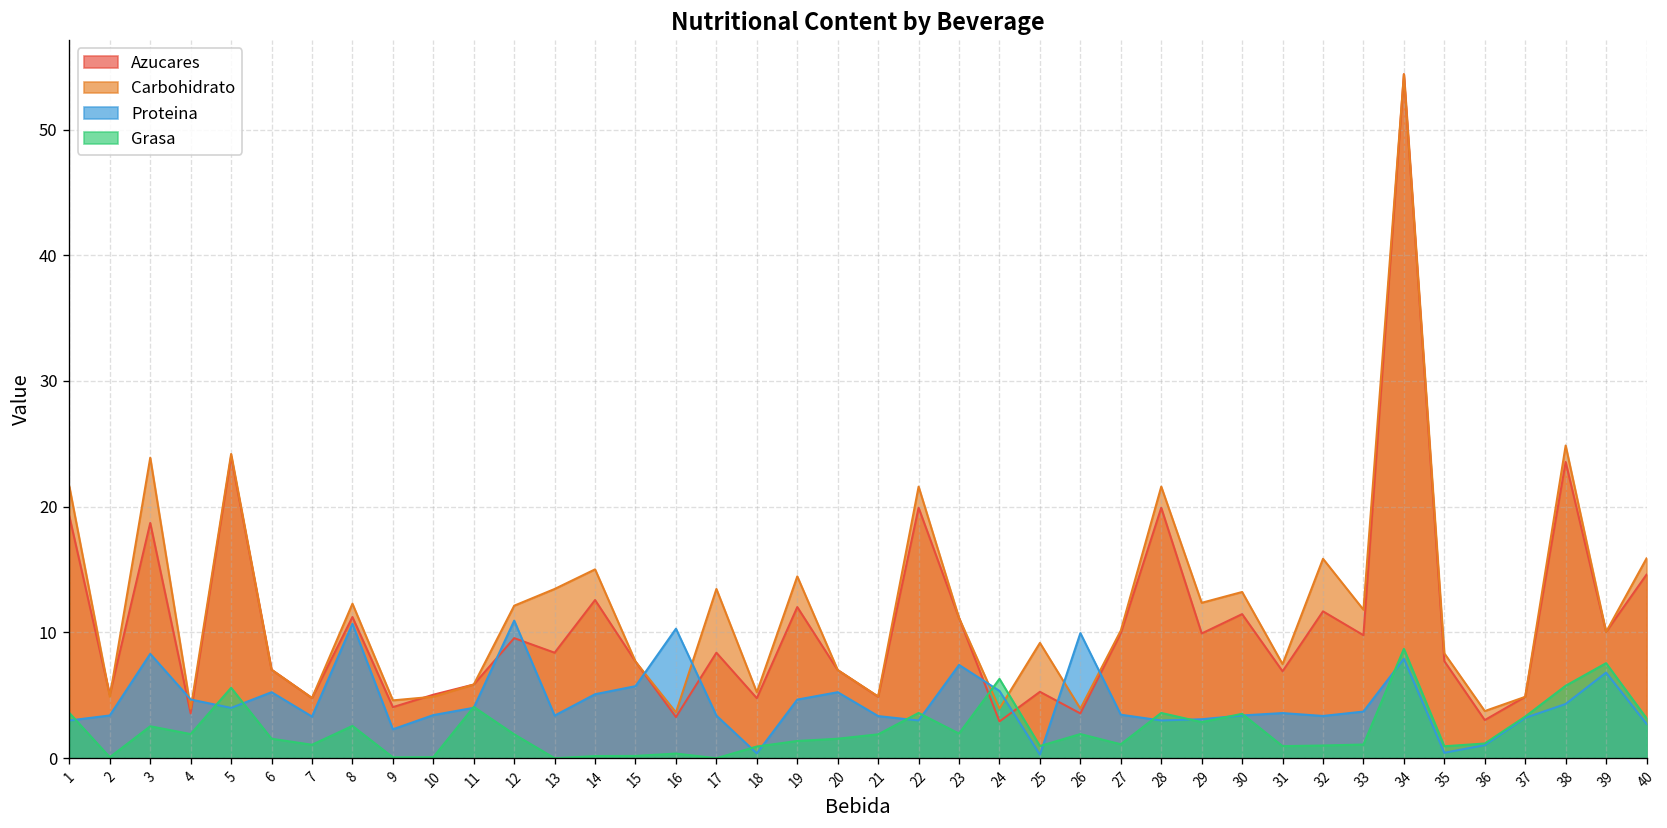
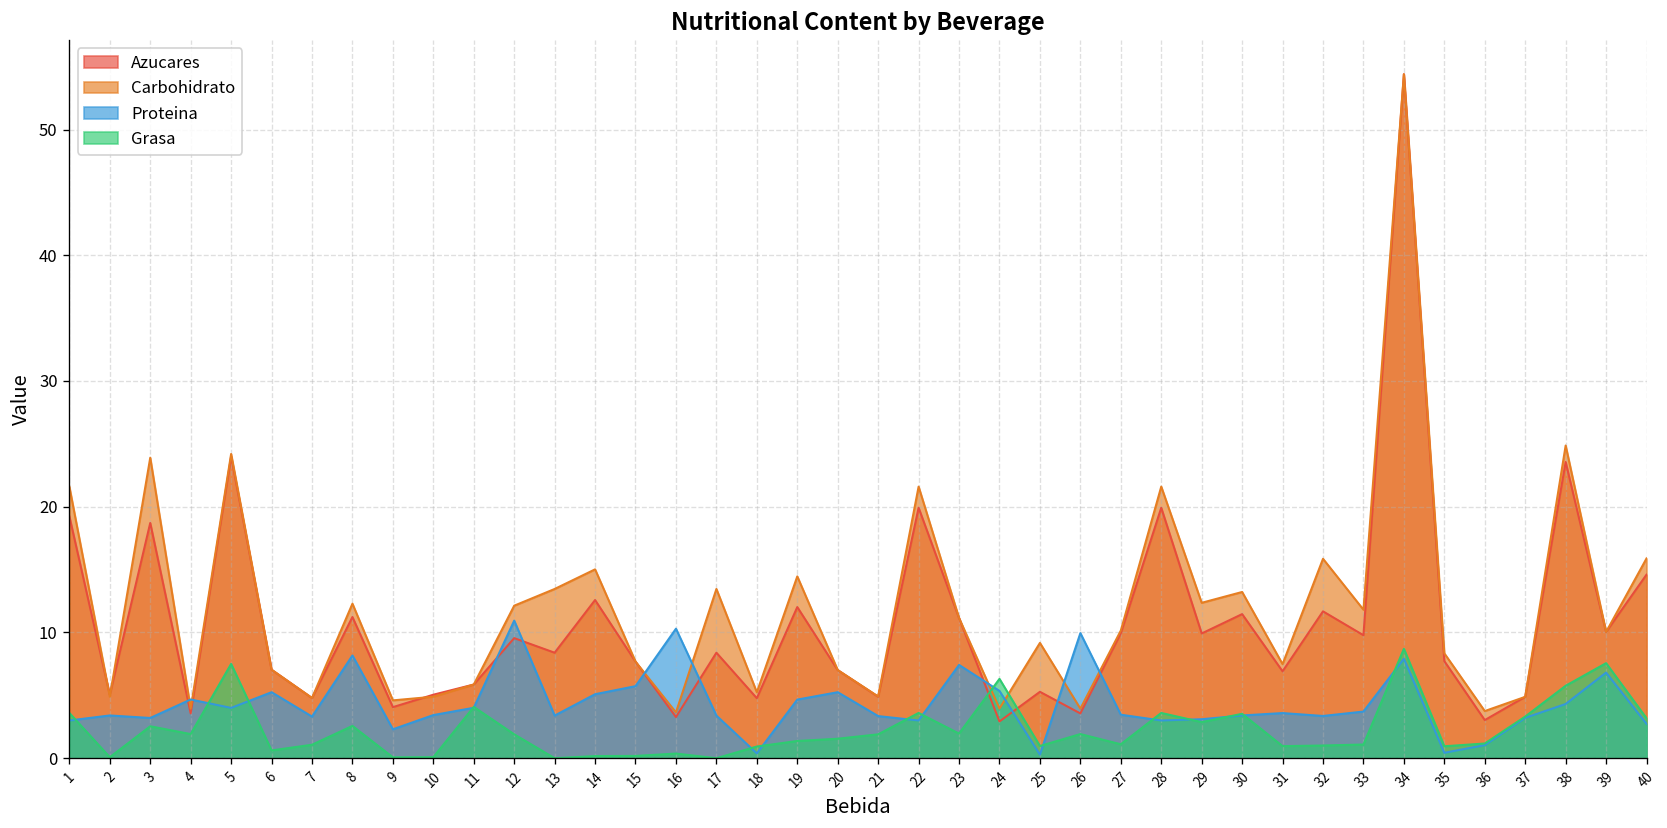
Proteina, 3: 8.3 -> 3.2
Grasa, 5: 5.6 -> 7.5
Grasa, 6: 1.6 -> 0.6
Proteina, 8: 10.7 -> 8.2
